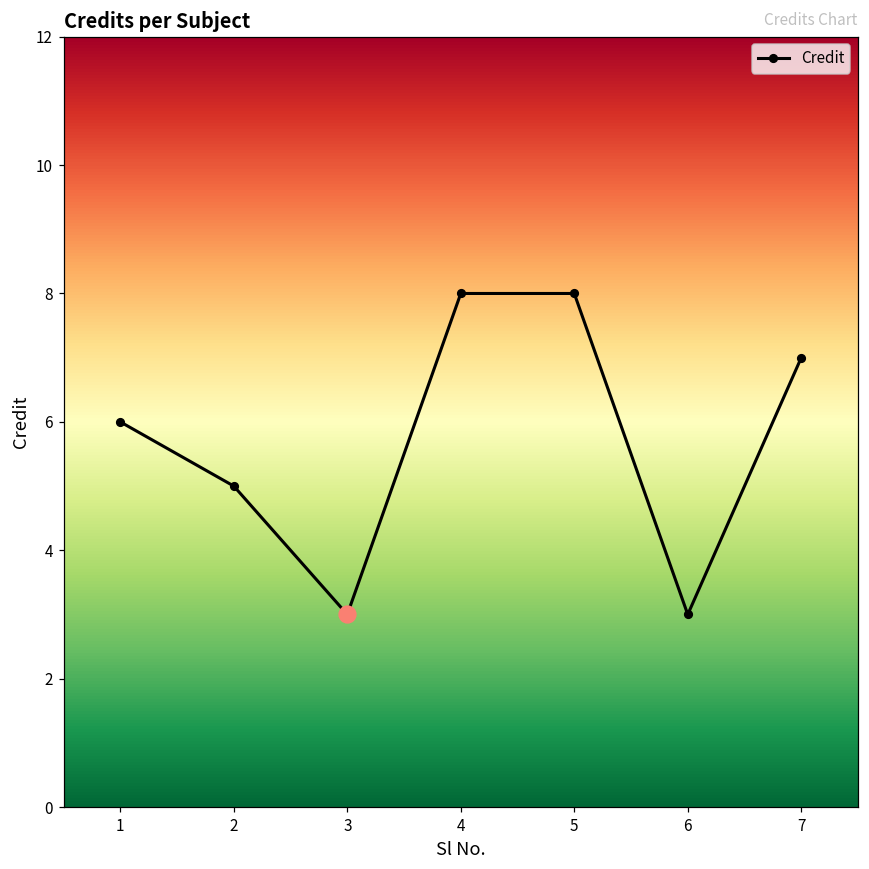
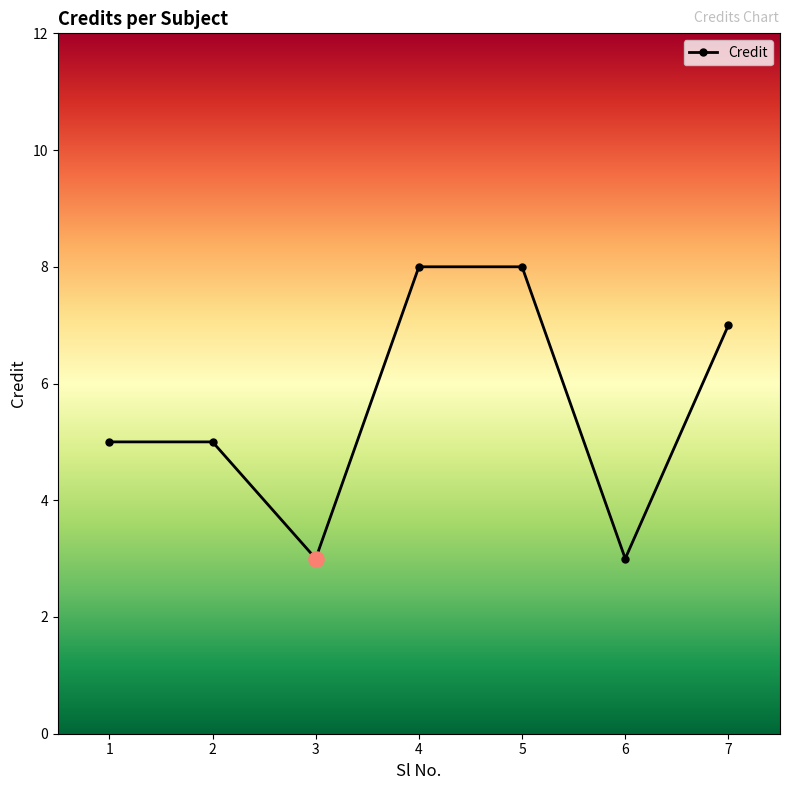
Credit, 1: 6 -> 5
